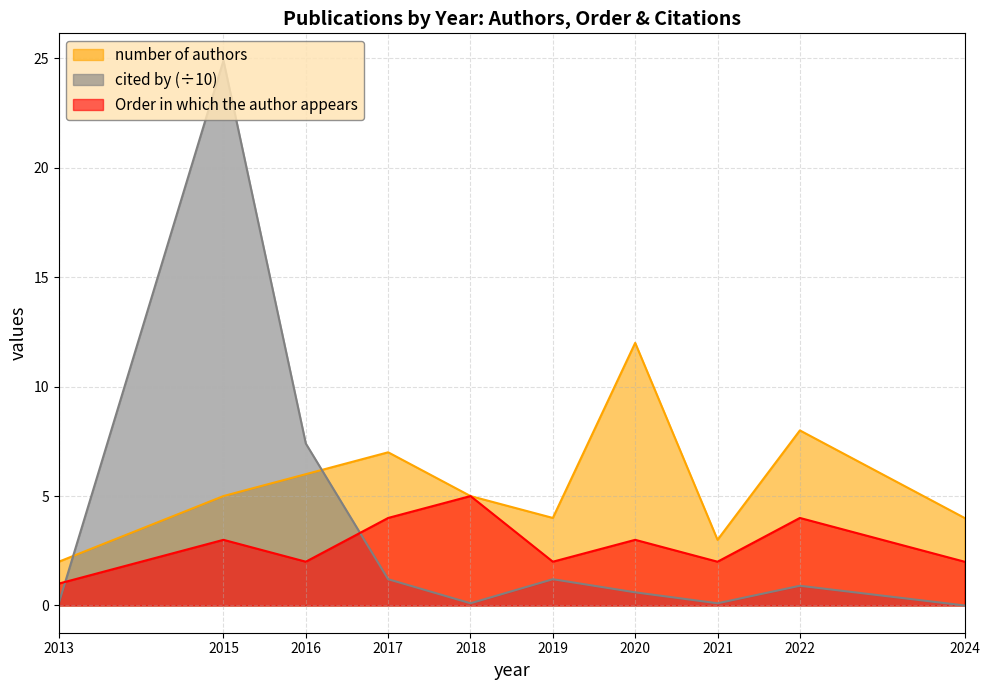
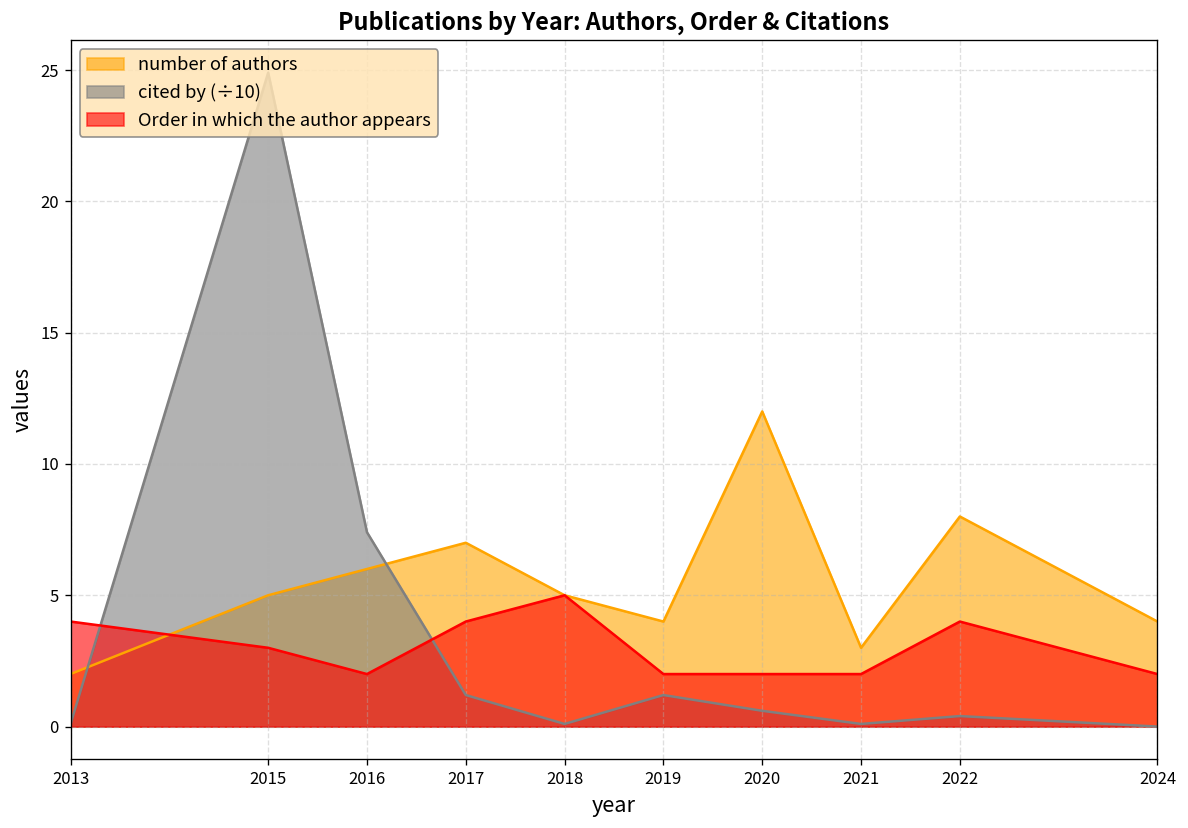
Order in which the author appears, 2013: 1 -> 4
Order in which the author appears, 2020: 3 -> 2
cited by (÷10), 2022: 0.9 -> 0.4
